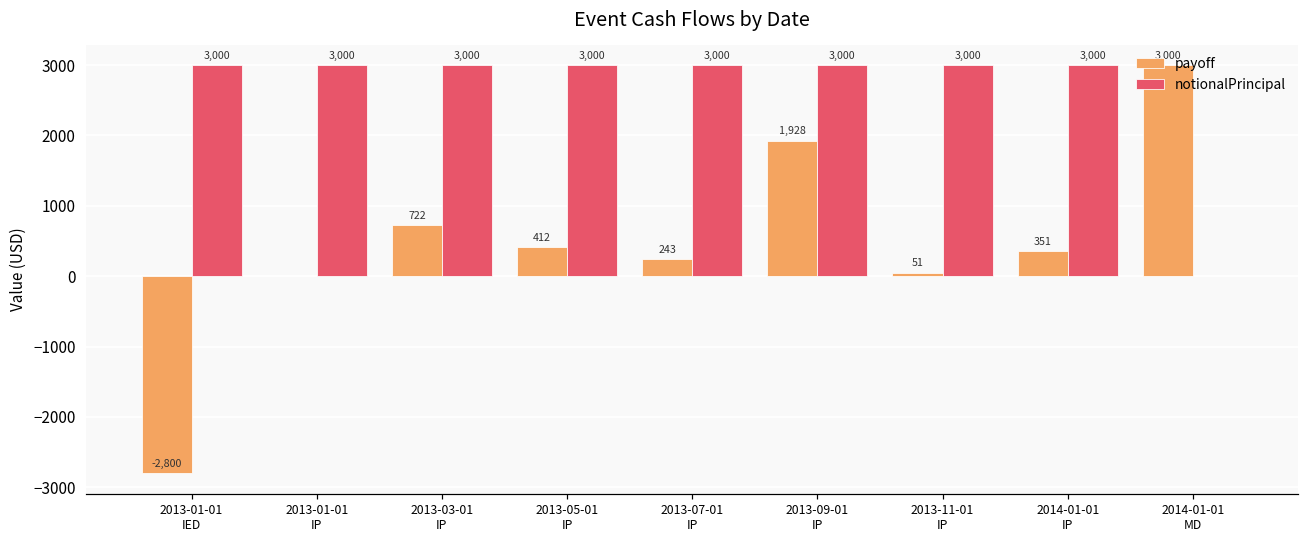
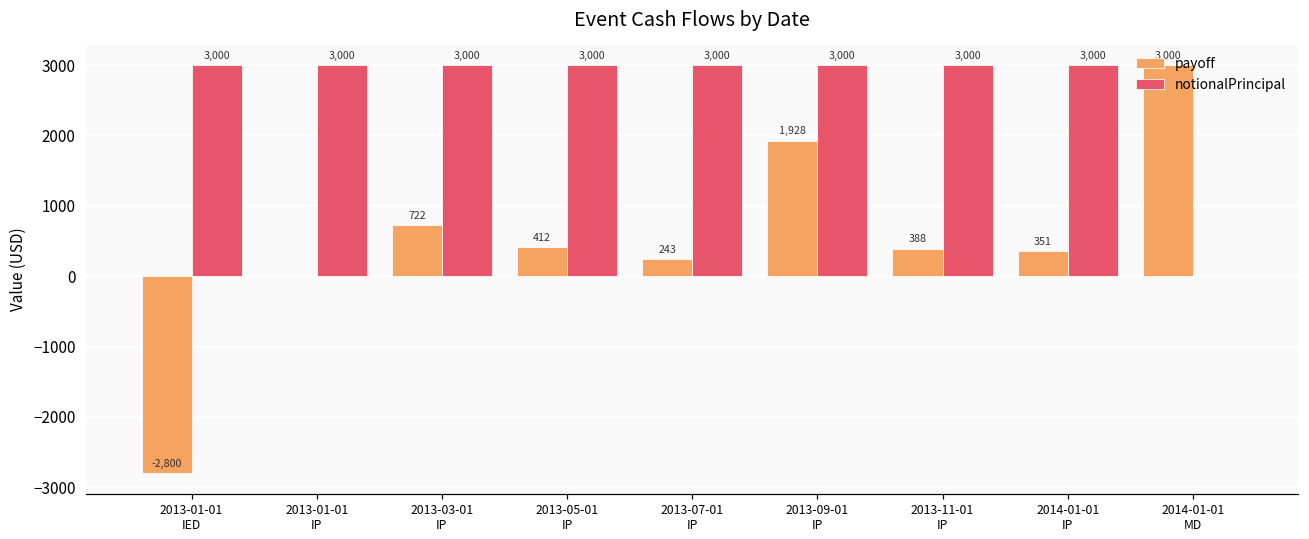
payoff, 2013-11-01 IP: 51 -> 388
